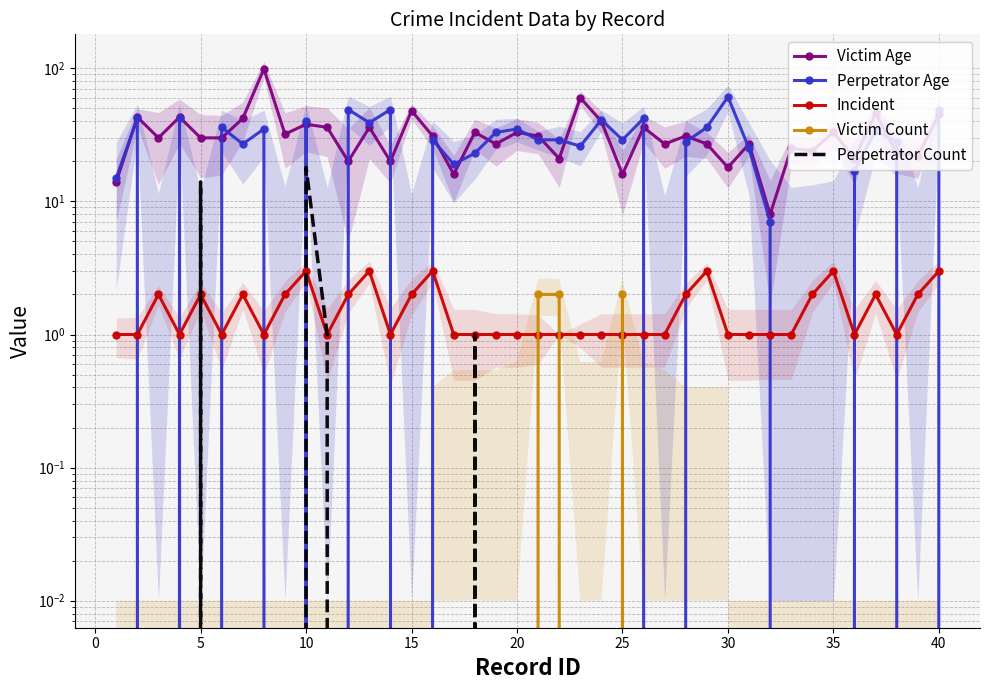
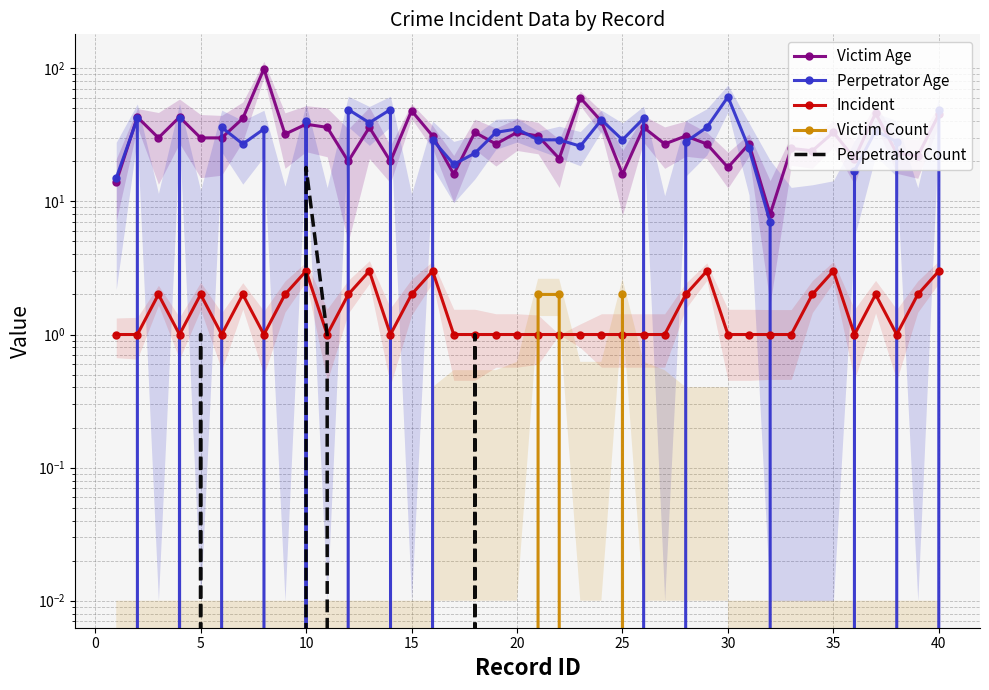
Perpetrator Count, 5: 14 -> 1
